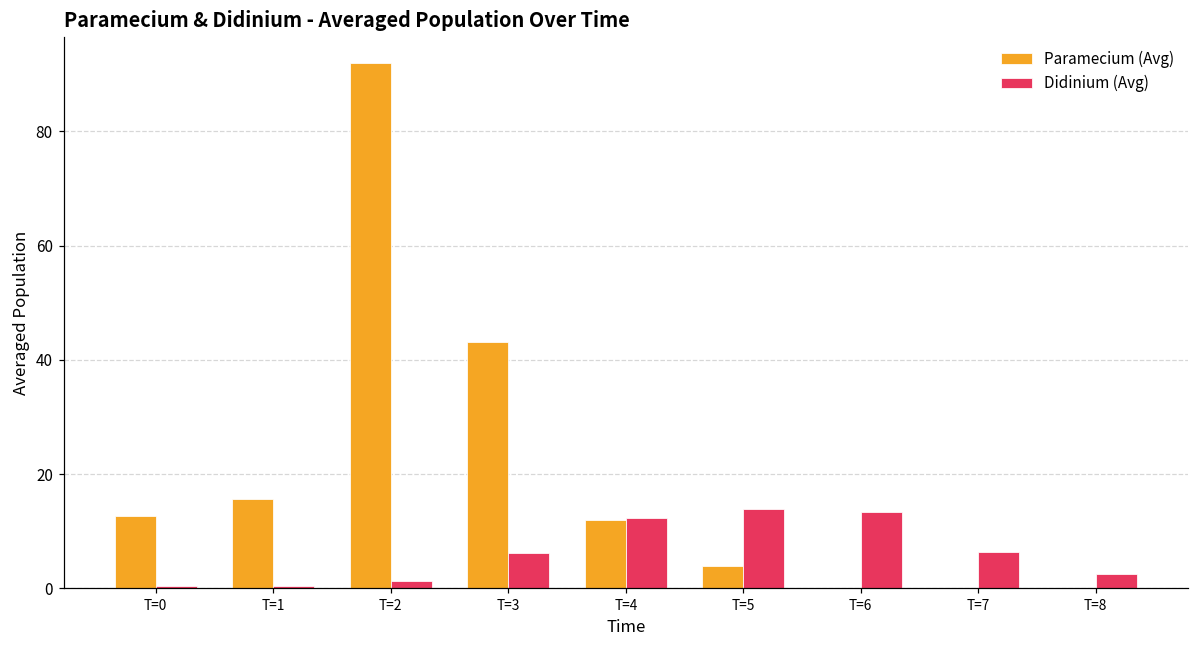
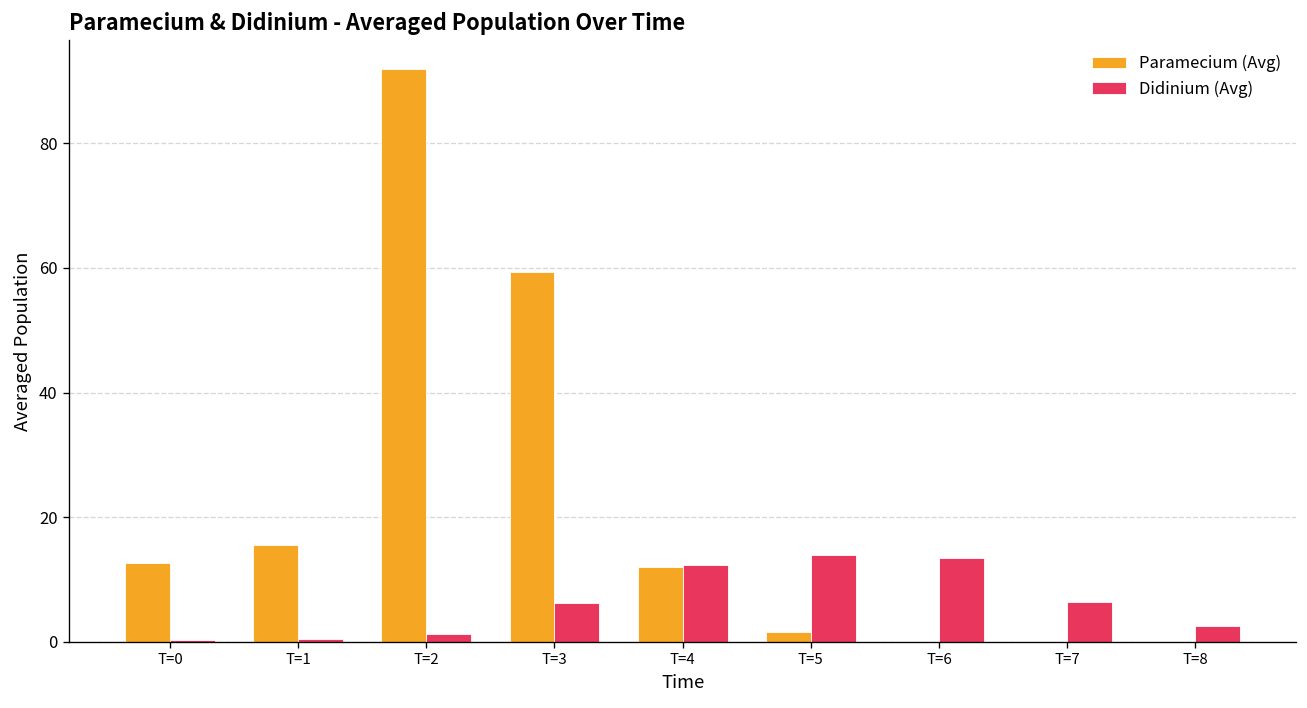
Paramecium (Avg), T=3: 43 -> 59
Paramecium (Avg), T=5: 4 -> 2
